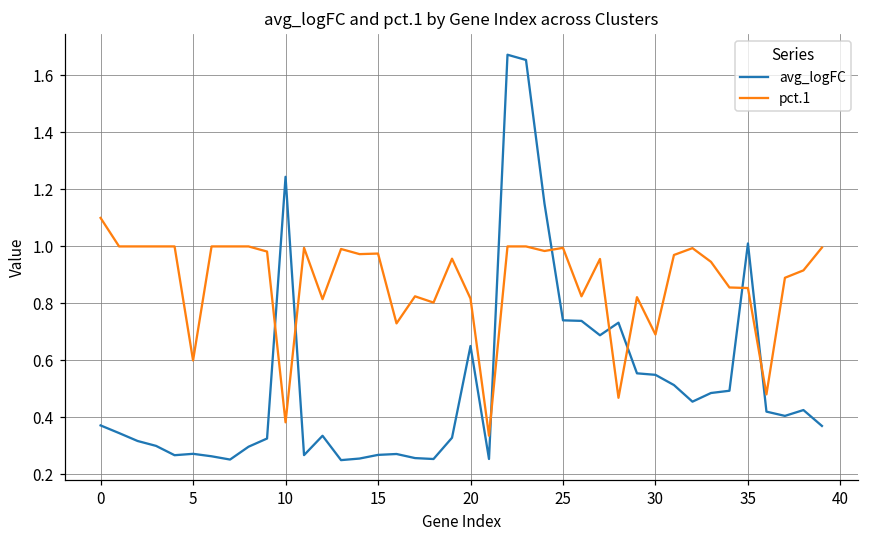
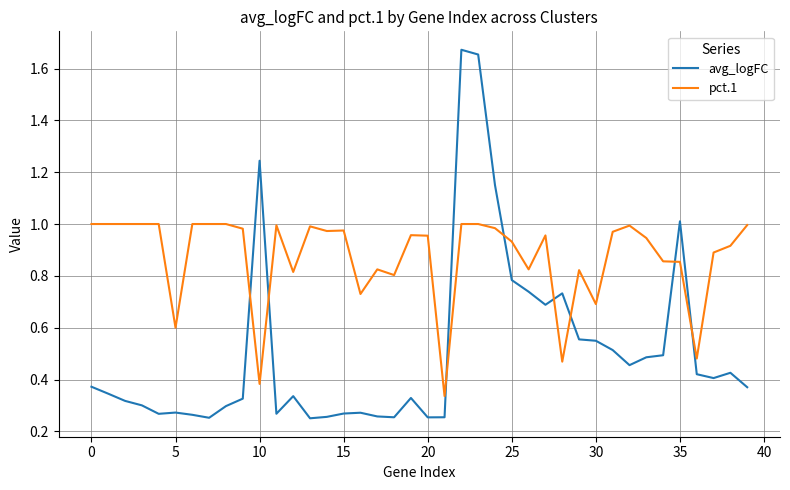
pct.1, 0: 1.1 -> 1.0
avg_logFC, 20: 0.65 -> 0.25
pct.1, 20: 0.82 -> 0.96
avg_logFC, 25: 0.74 -> 0.78
pct.1, 25: 1.00 -> 0.93
